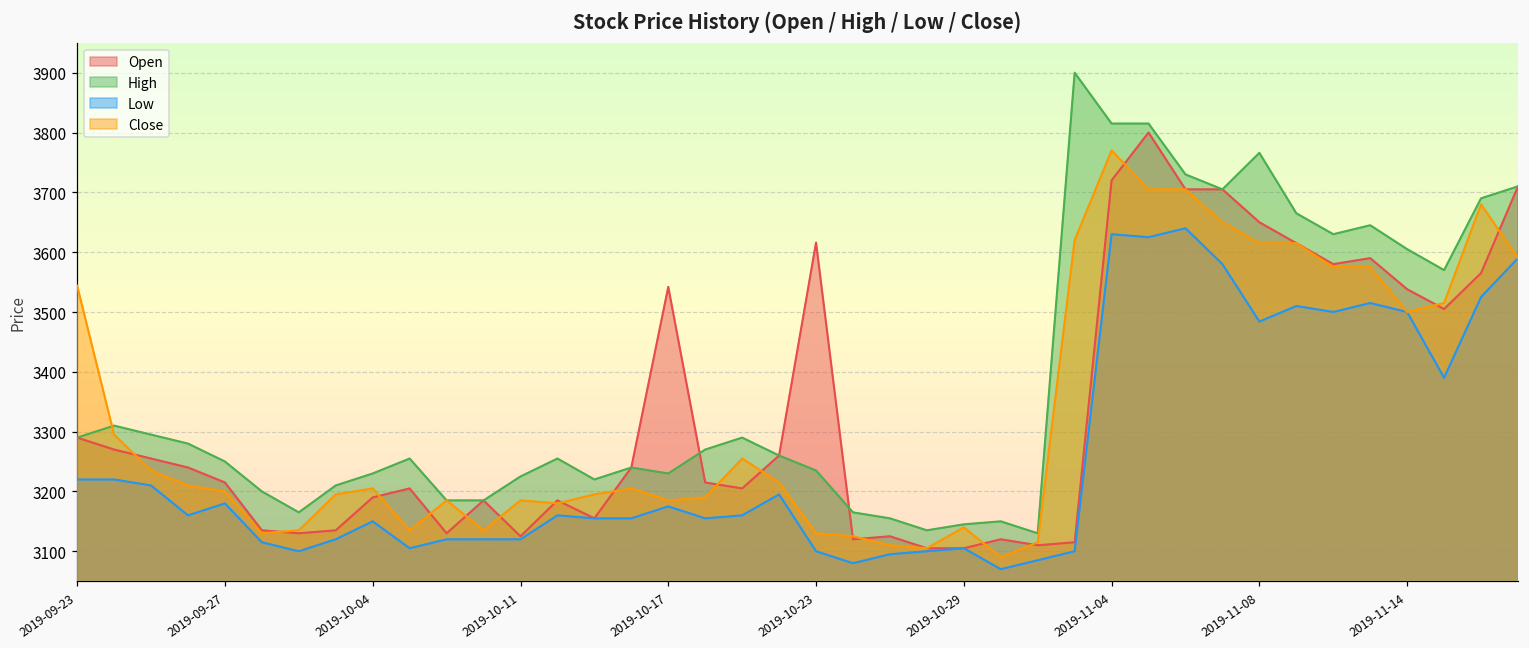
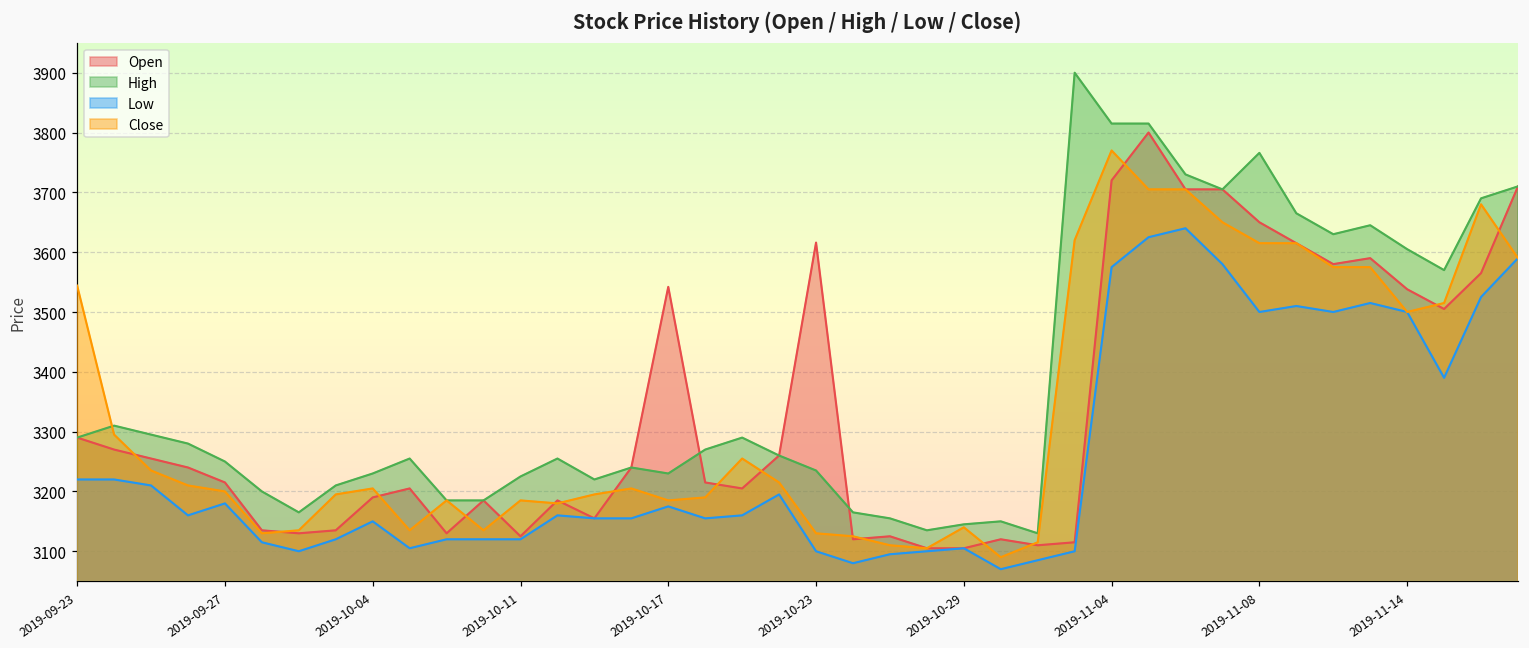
Low, 2019-11-04: 3630 -> 3580
Low, 2019-11-08: 3480 -> 3500
